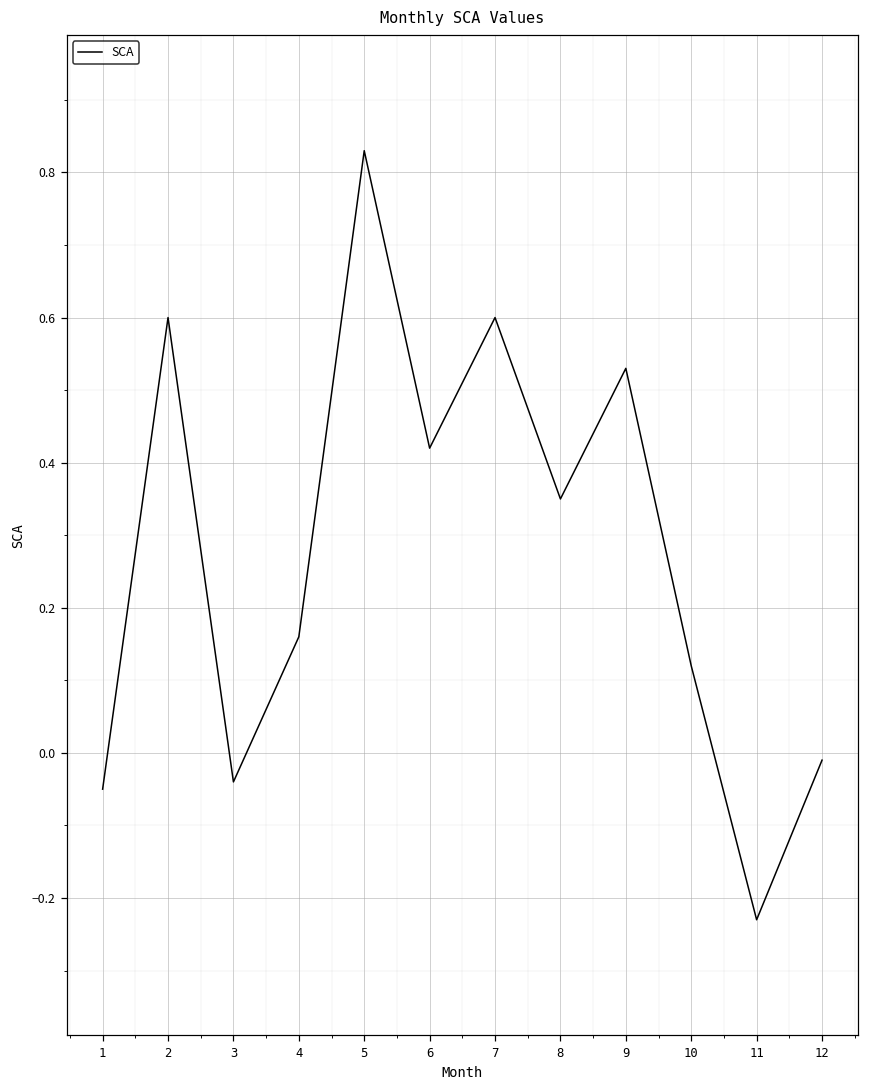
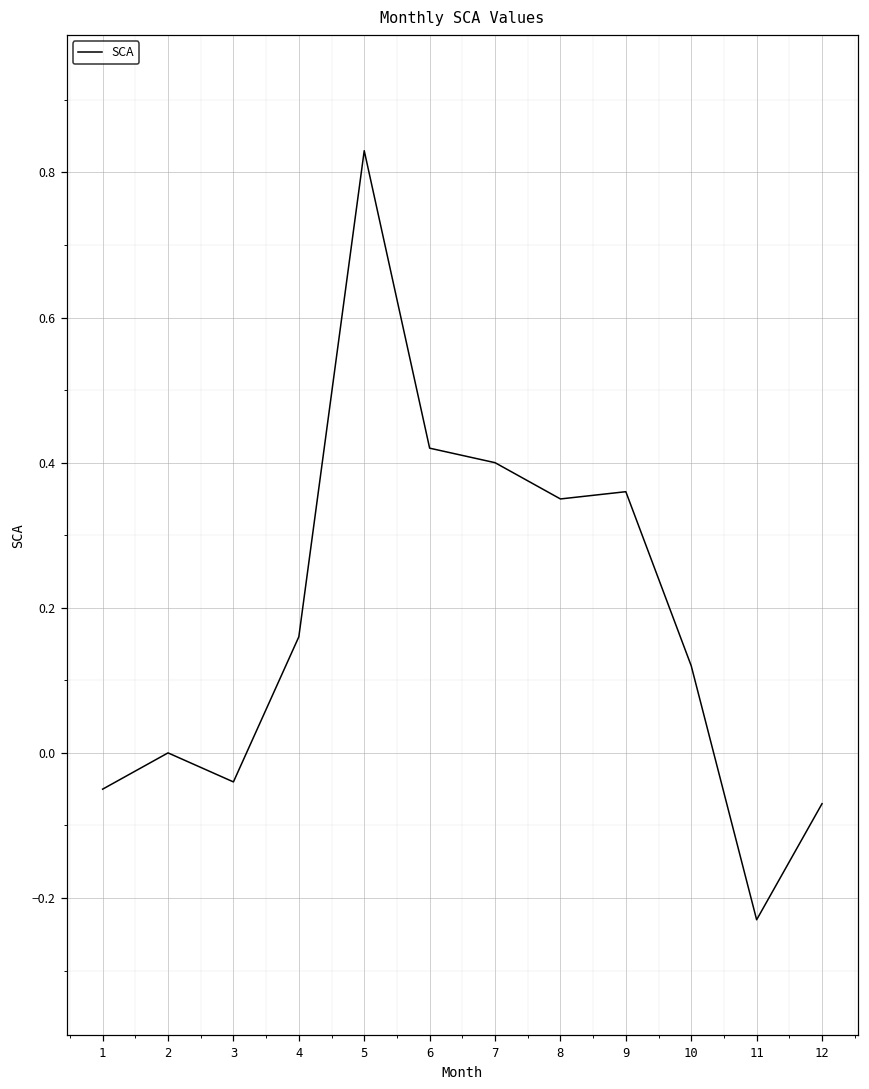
2: 0.6 -> 0.0
7: 0.6 -> 0.4
9: 0.53 -> 0.36
12: -0.01 -> -0.07
